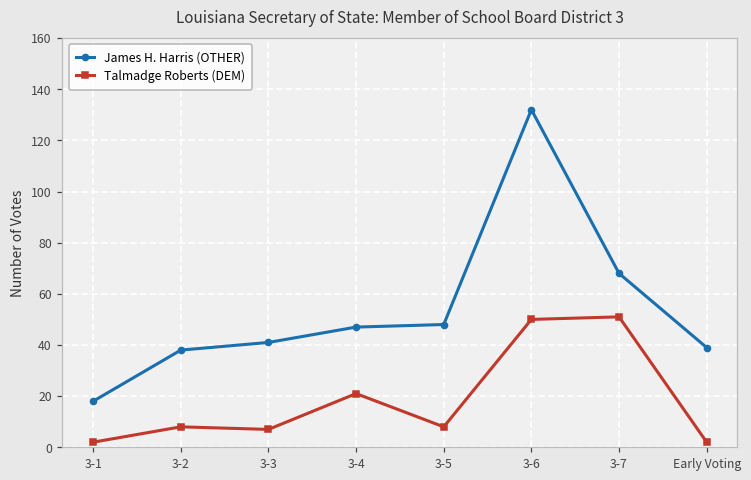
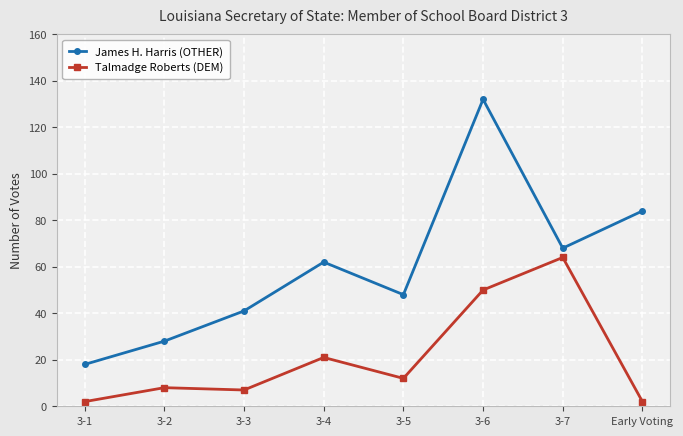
James H. Harris (OTHER), 3-2: 38 -> 28
James H. Harris (OTHER), 3-4: 47 -> 62
Talmadge Roberts (DEM), 3-5: 8 -> 12
Talmadge Roberts (DEM), 3-7: 51 -> 64
James H. Harris (OTHER), Early Voting: 39 -> 84
